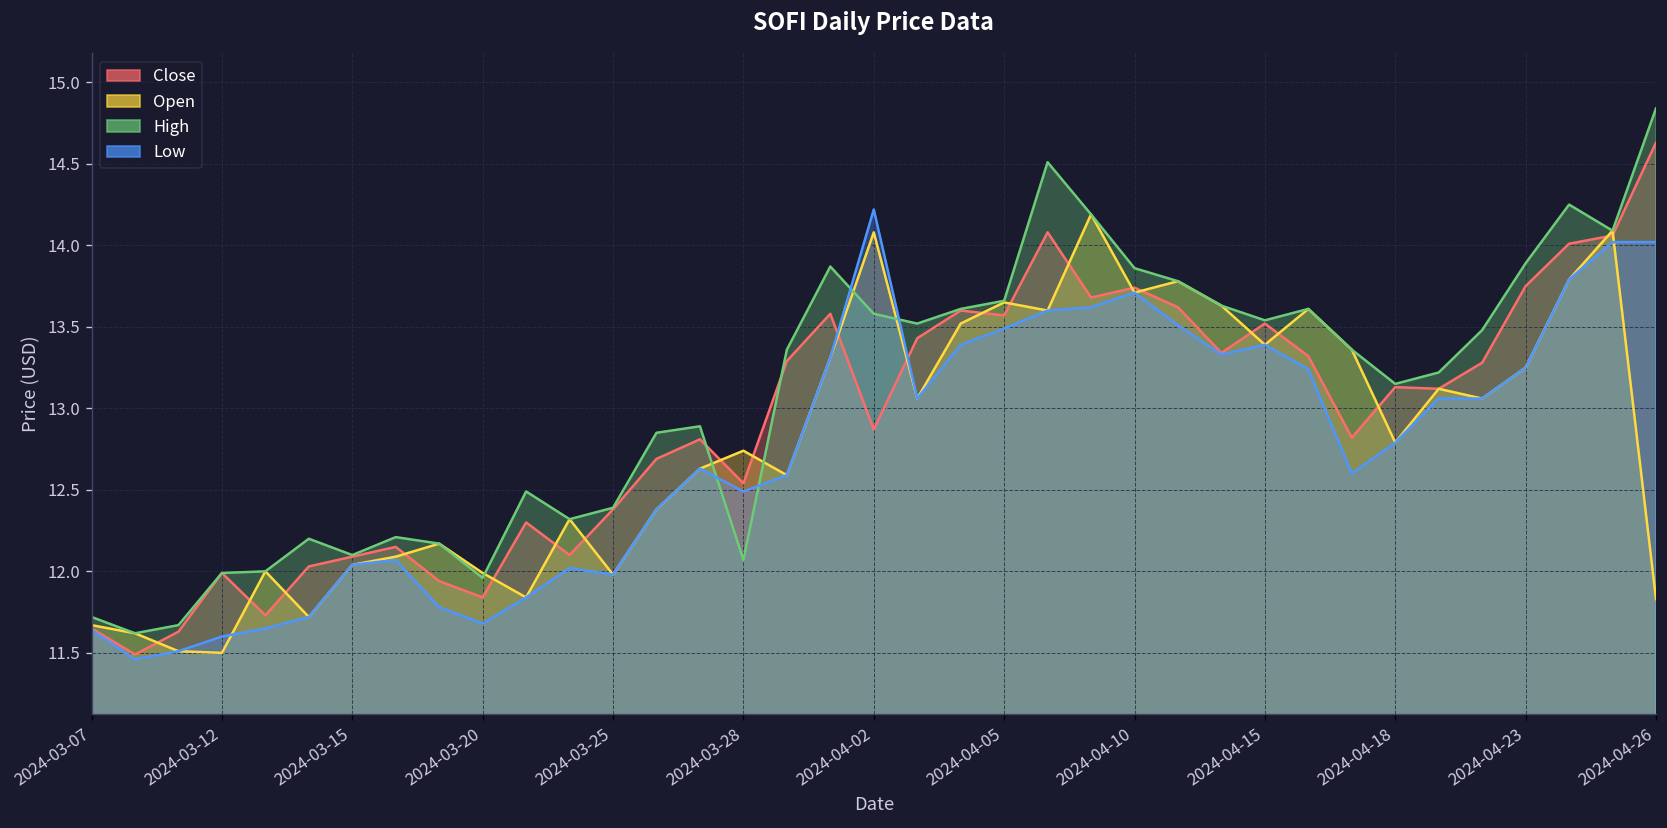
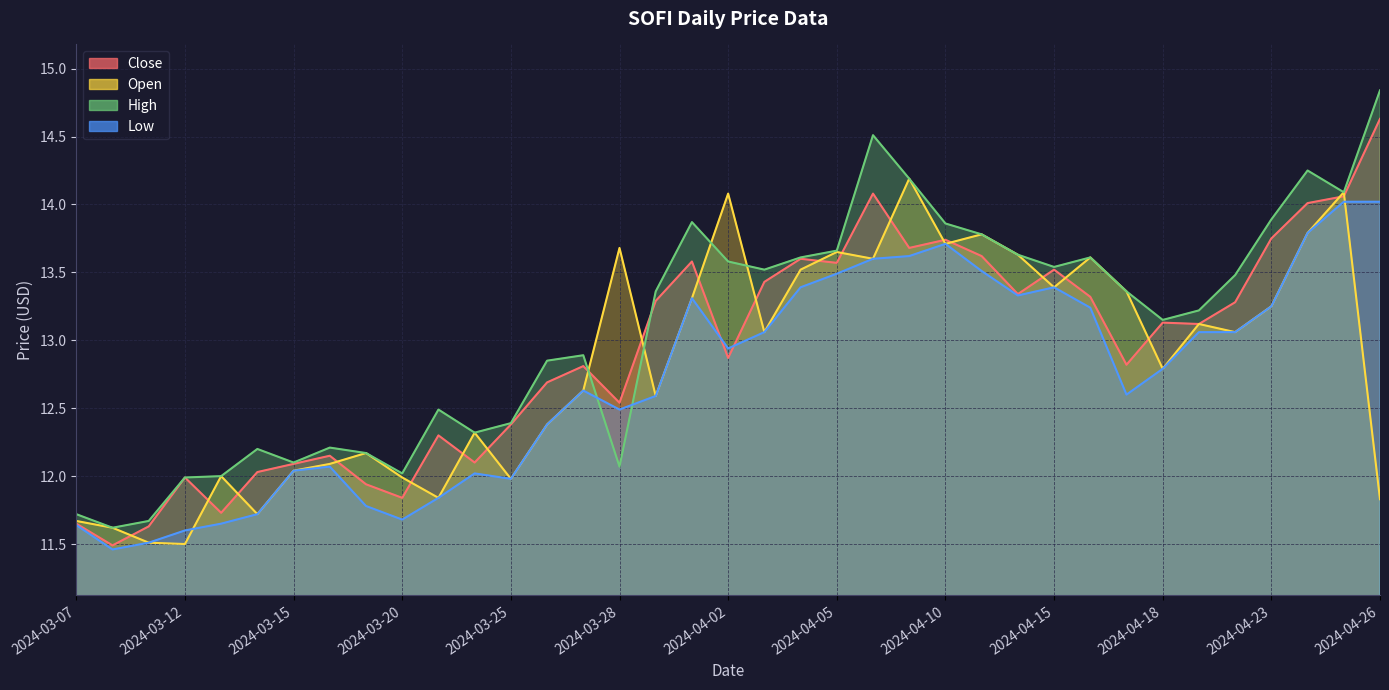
High, 2024-03-20: 11.96 -> 12.02
Open, 2024-03-28: 12.74 -> 13.68
Low, 2024-04-02: 14.22 -> 12.94
